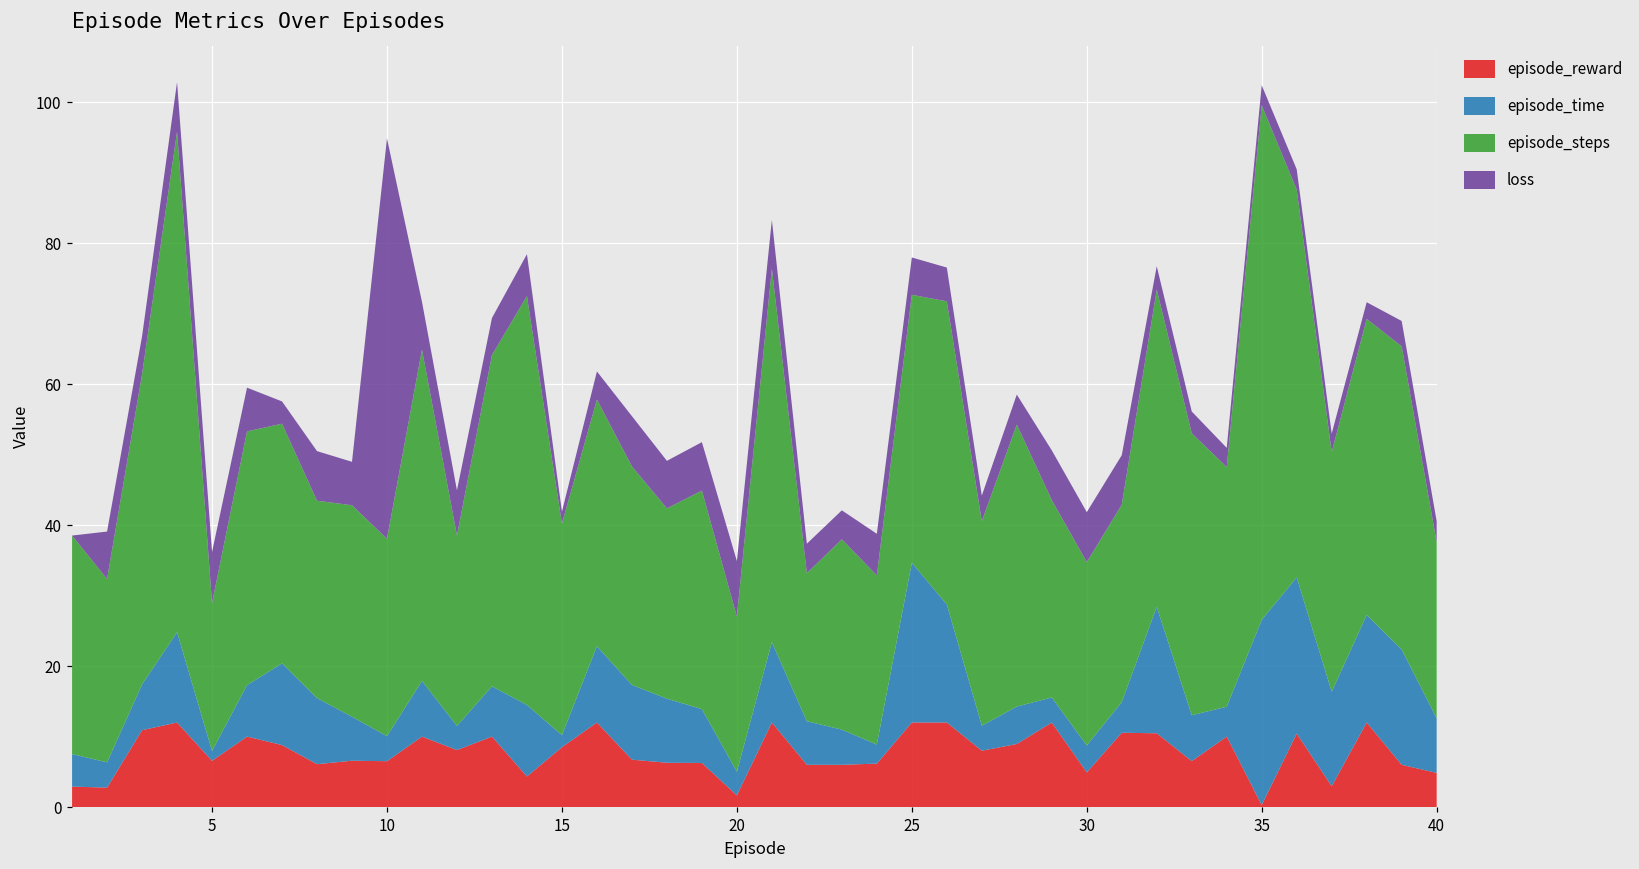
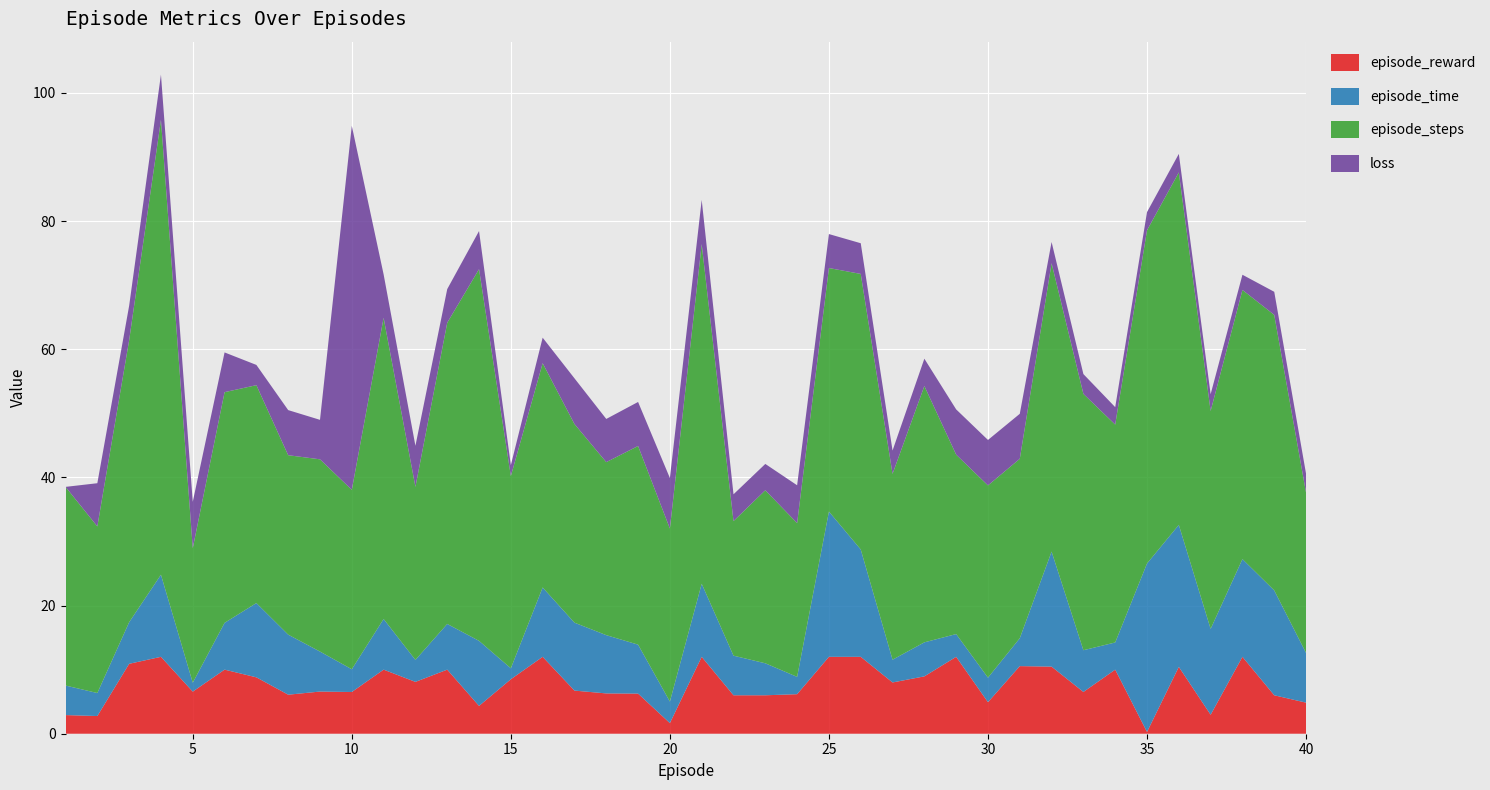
episode_steps, 20: 22 -> 27
episode_steps, 30: 26 -> 30
episode_steps, 35: 73 -> 52
